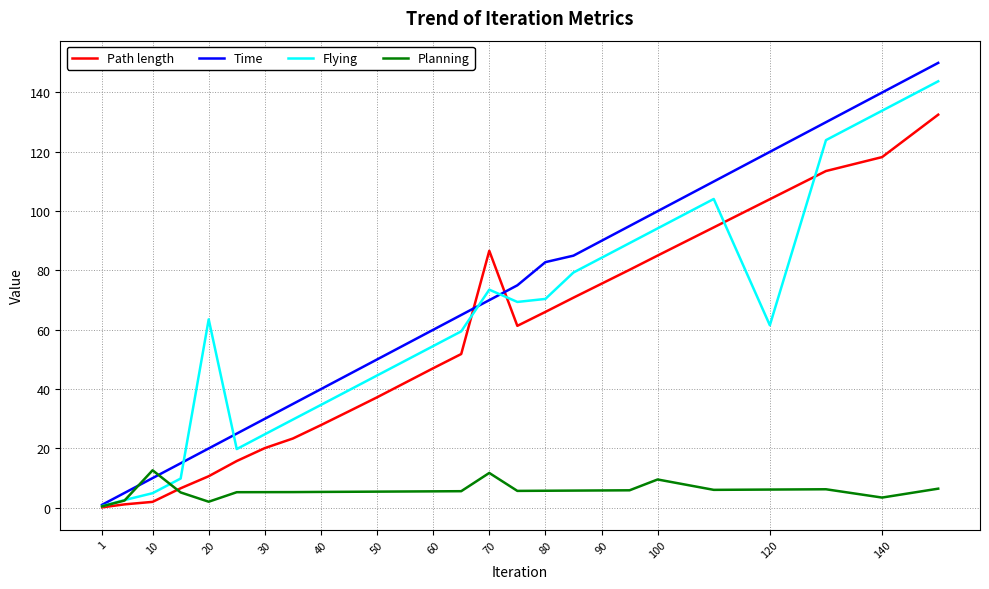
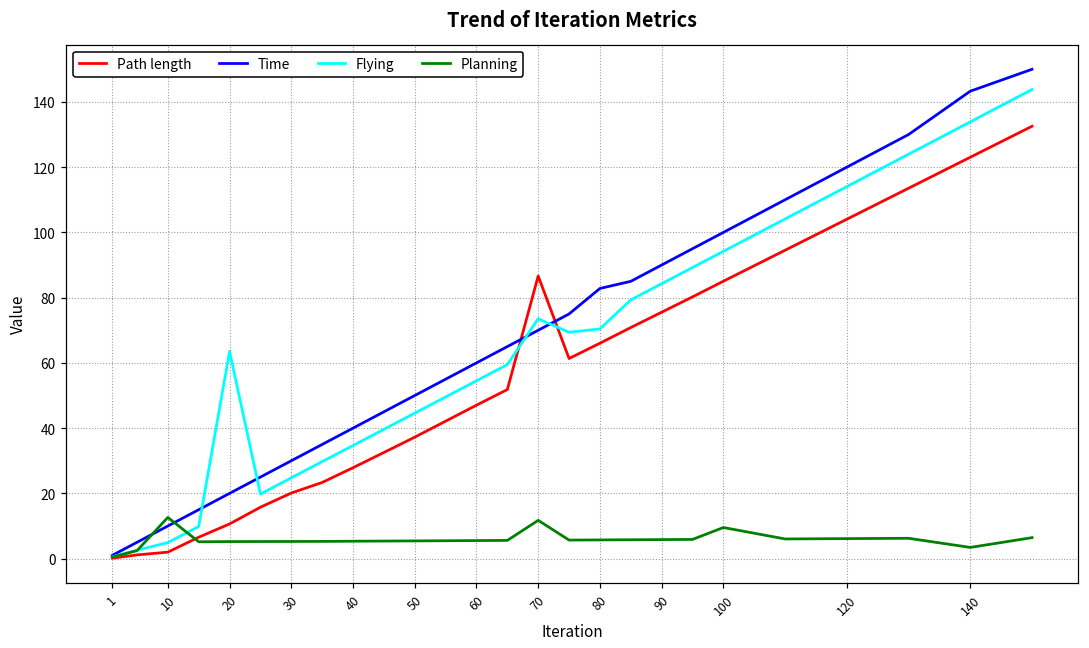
Planning, 20: 2 -> 5
Flying, 120: 62 -> 114
Path length, 140: 118 -> 123
Time, 140: 140 -> 143
